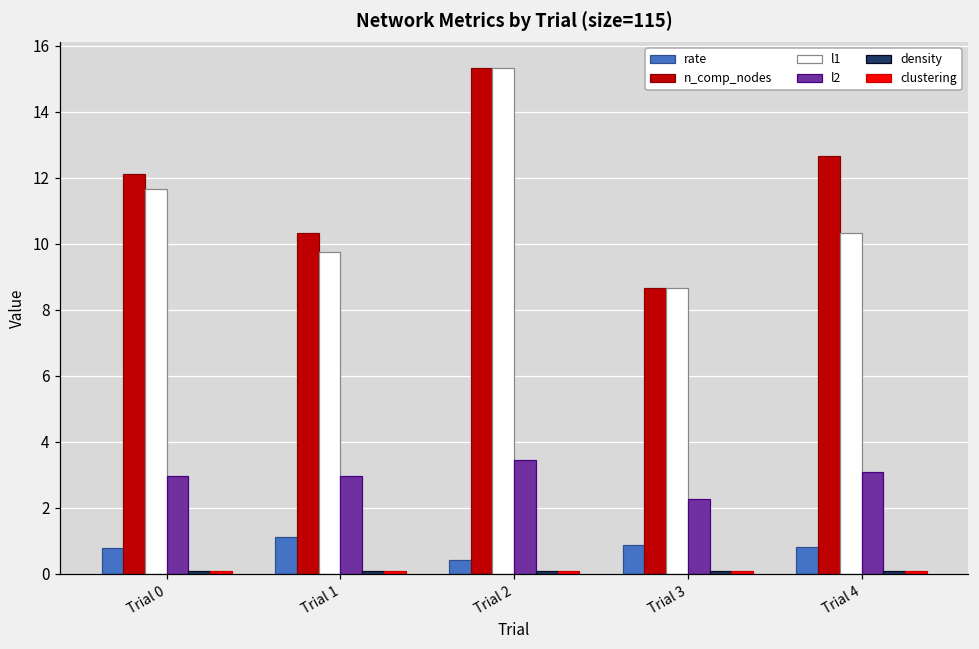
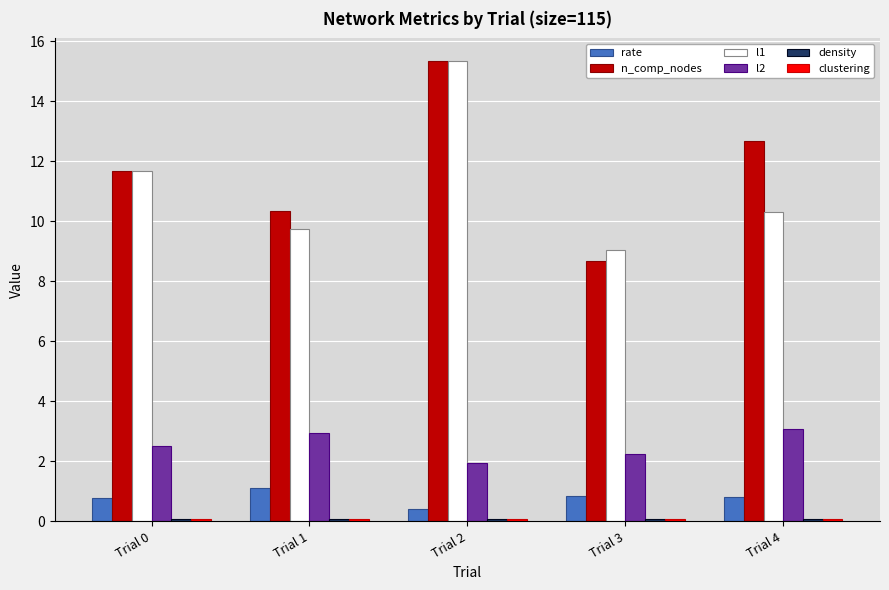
n_comp_nodes, Trial 0: 12.1 -> 11.7
l2, Trial 0: 3.0 -> 2.5
l2, Trial 2: 3.4 -> 2.0
l1, Trial 3: 8.7 -> 9.0
